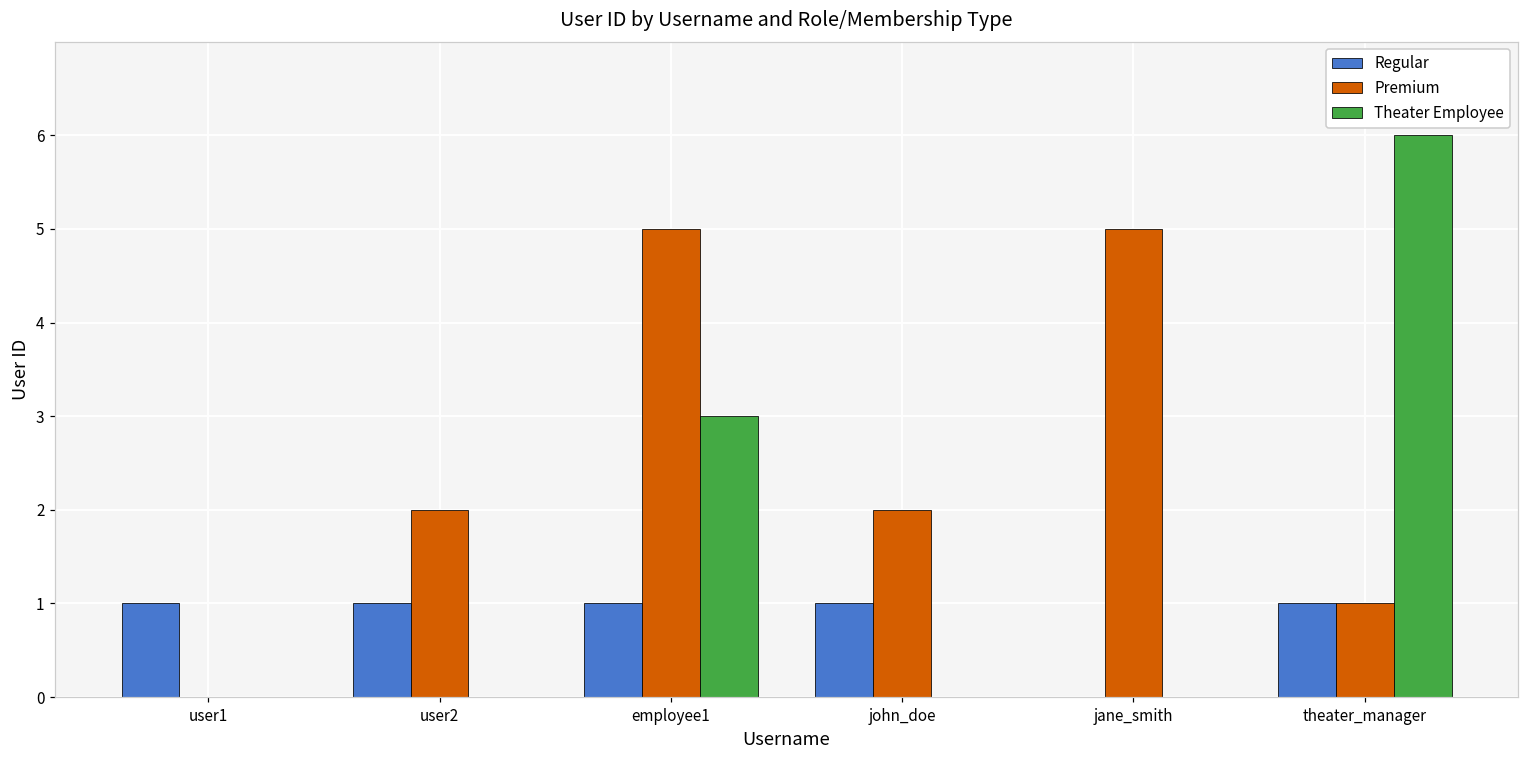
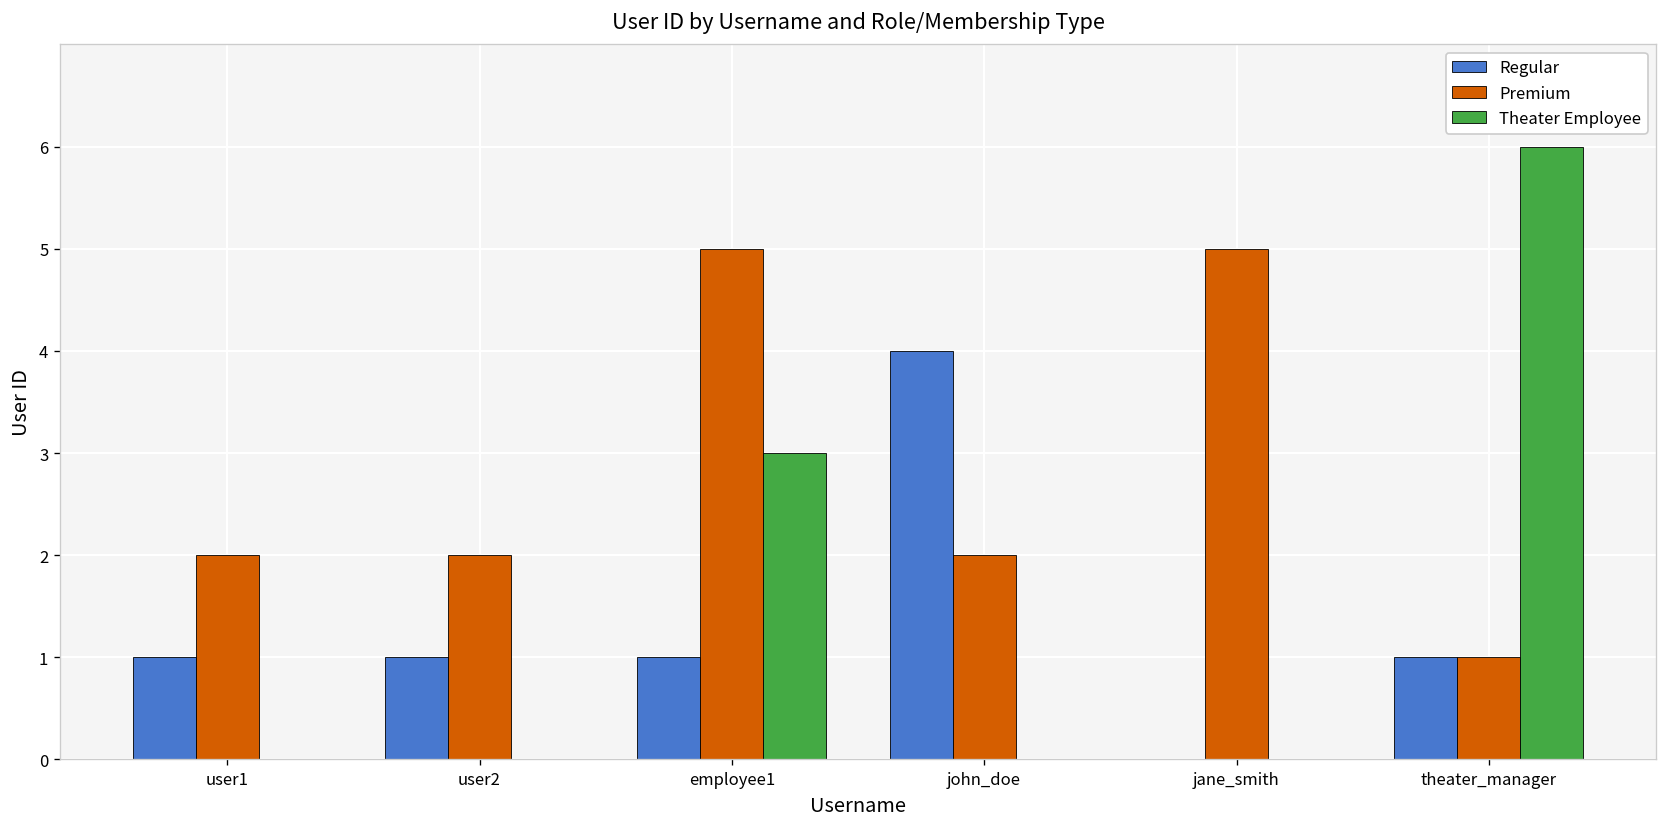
Premium, user1: 0 -> 2
Regular, john_doe: 1 -> 4
